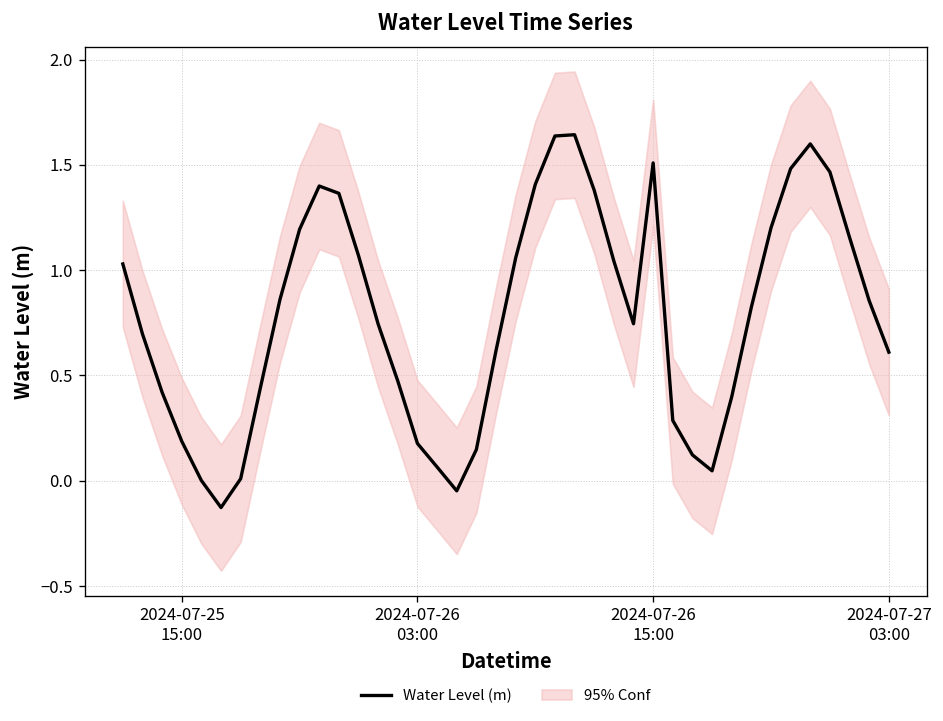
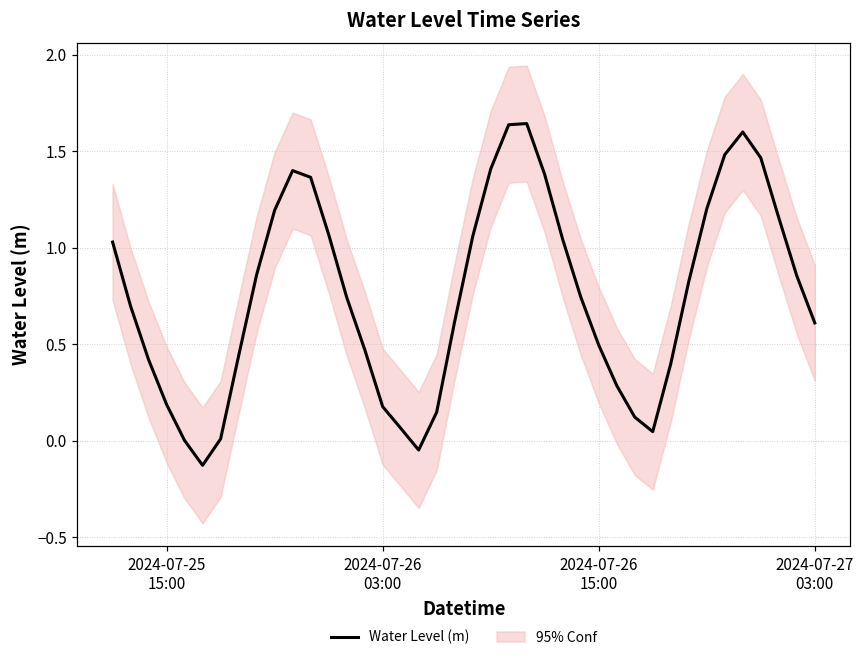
Water Level (m), 2024-07-26 15:00: 1.51 -> 0.50
